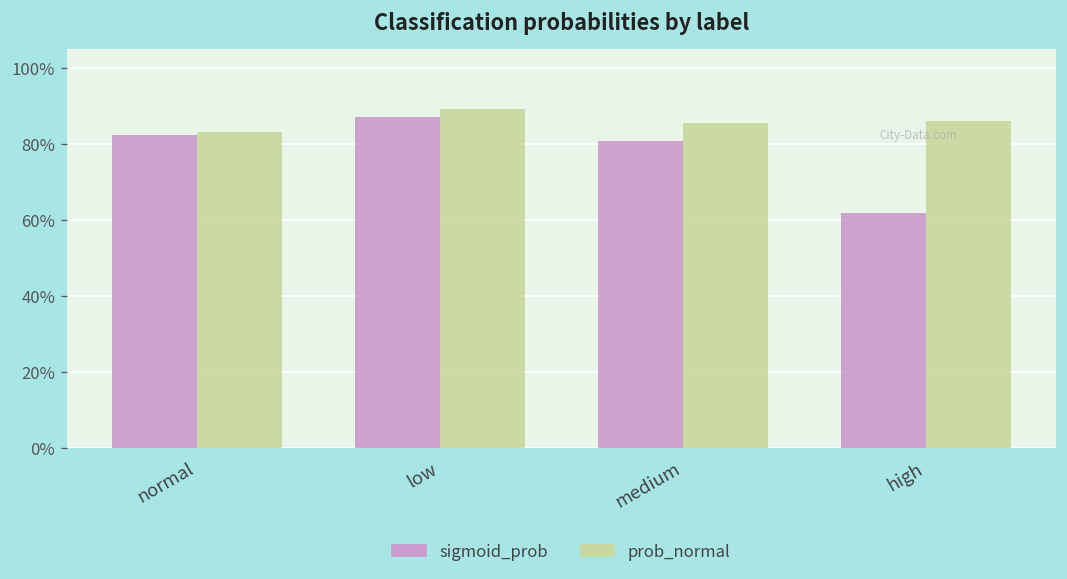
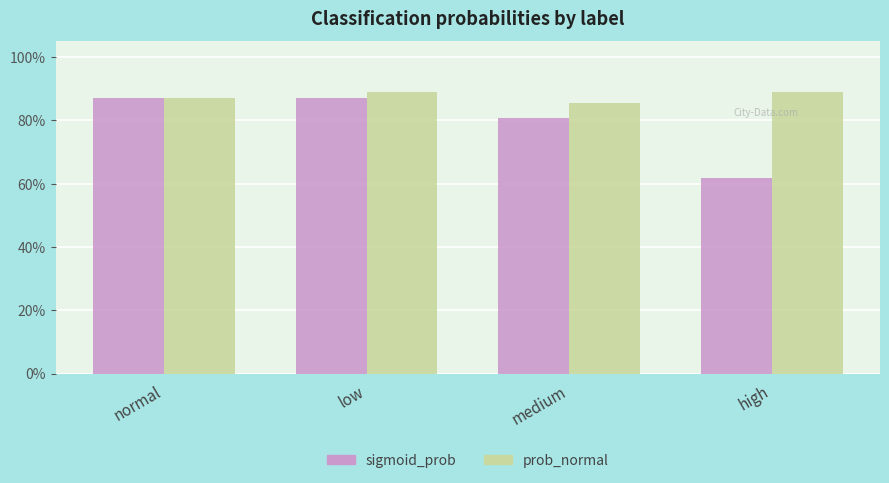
sigmoid_prob, normal: 82% -> 87%
prob_normal, normal: 83% -> 87%
prob_normal, high: 86% -> 89%
